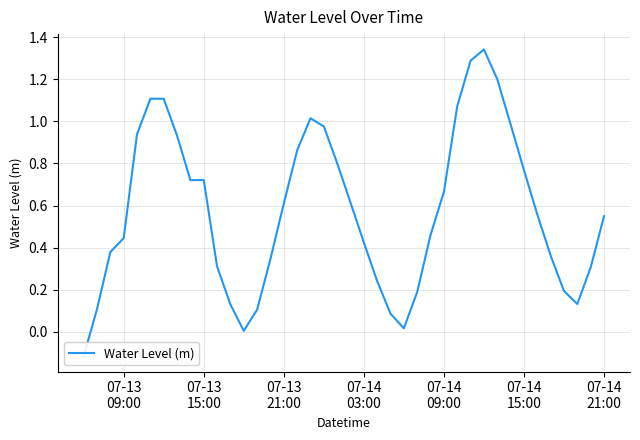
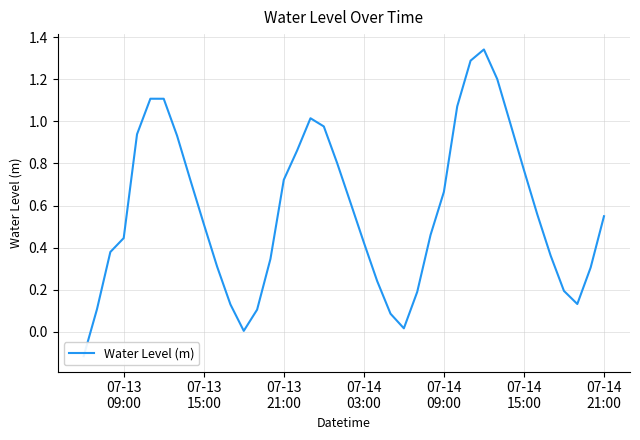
07-13 15:00: 0.72 -> 0.51
07-13 21:00: 0.61 -> 0.72
